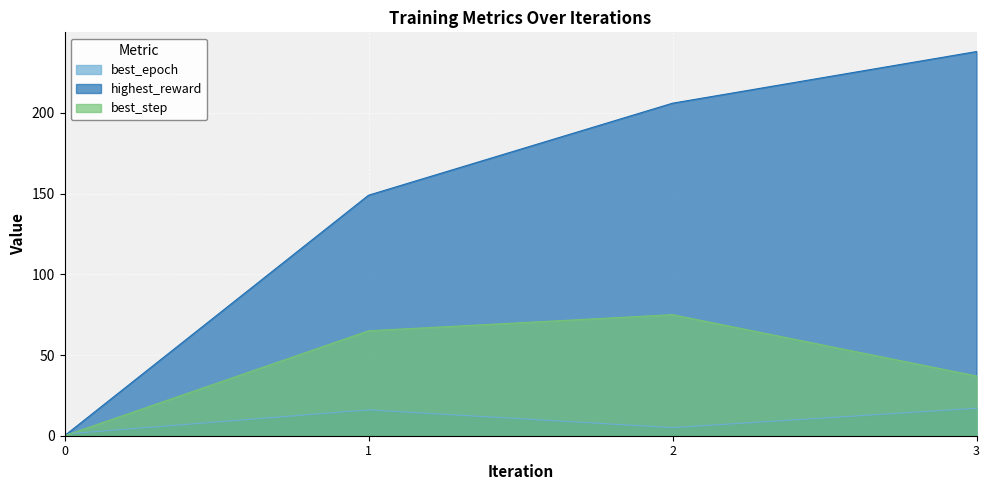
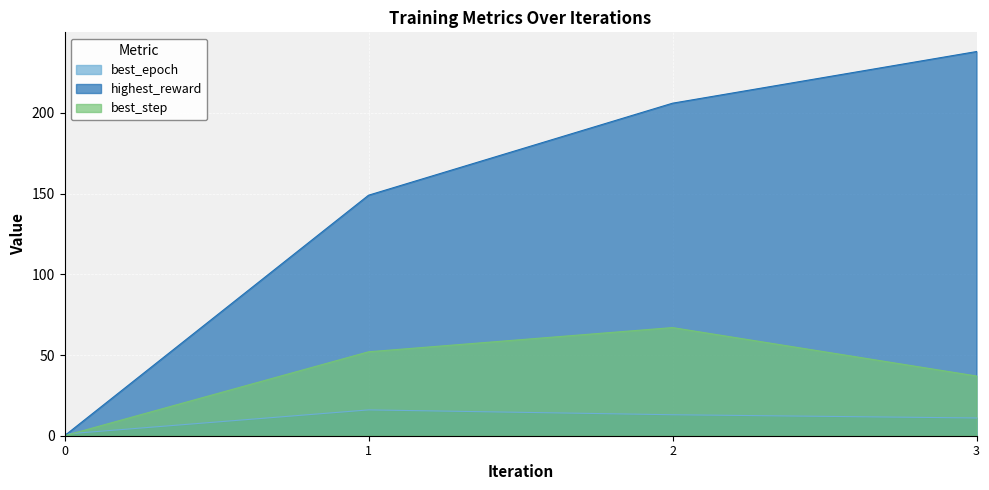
best_step, 1: 65 -> 52
best_epoch, 2: 5 -> 13
best_step, 2: 75 -> 67
best_epoch, 3: 17 -> 11
